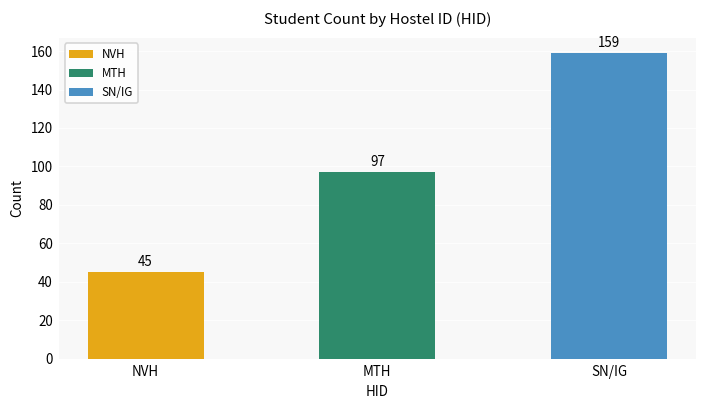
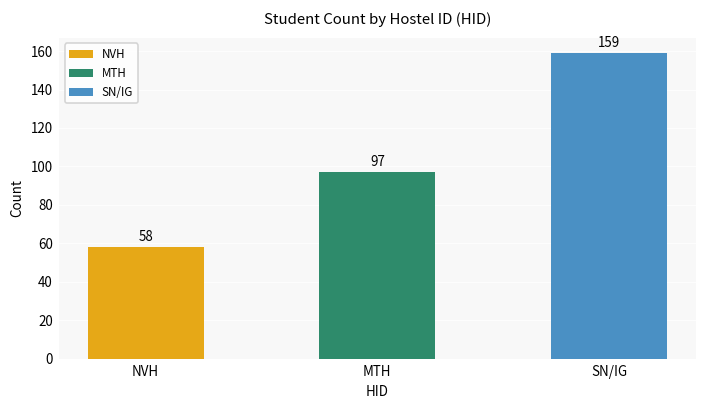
NVH: 45 -> 58
